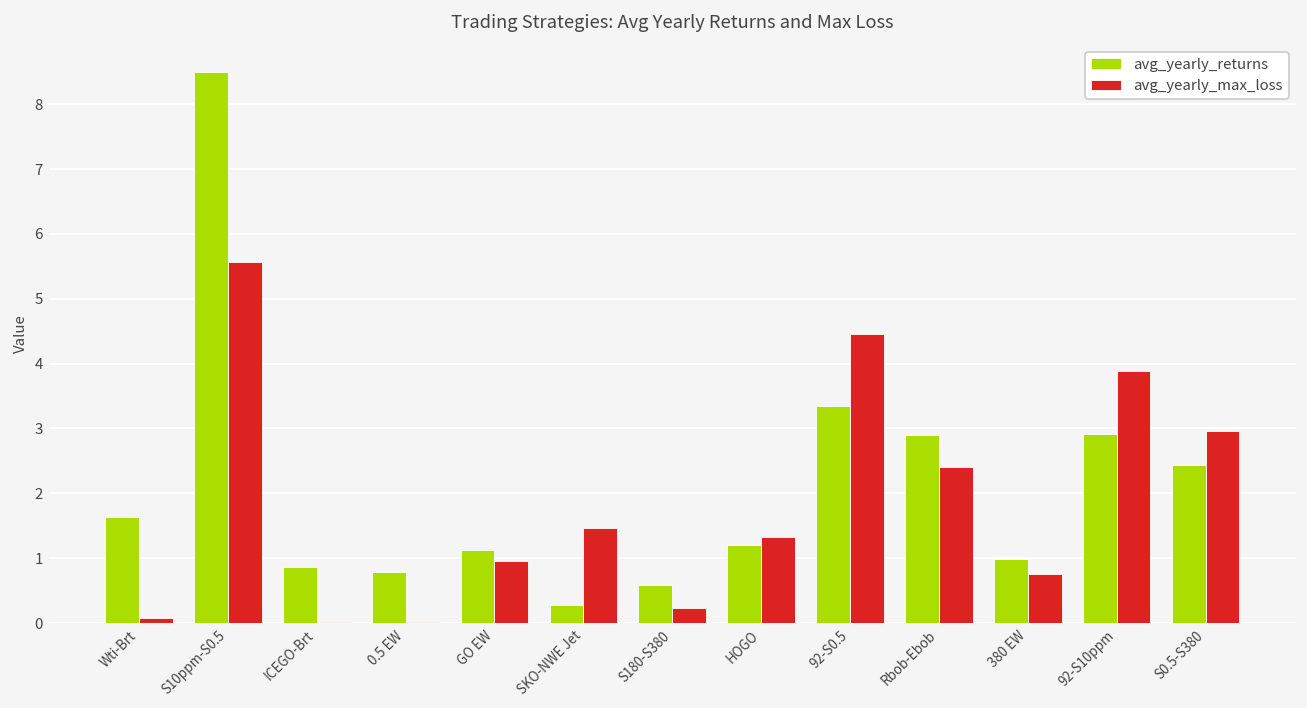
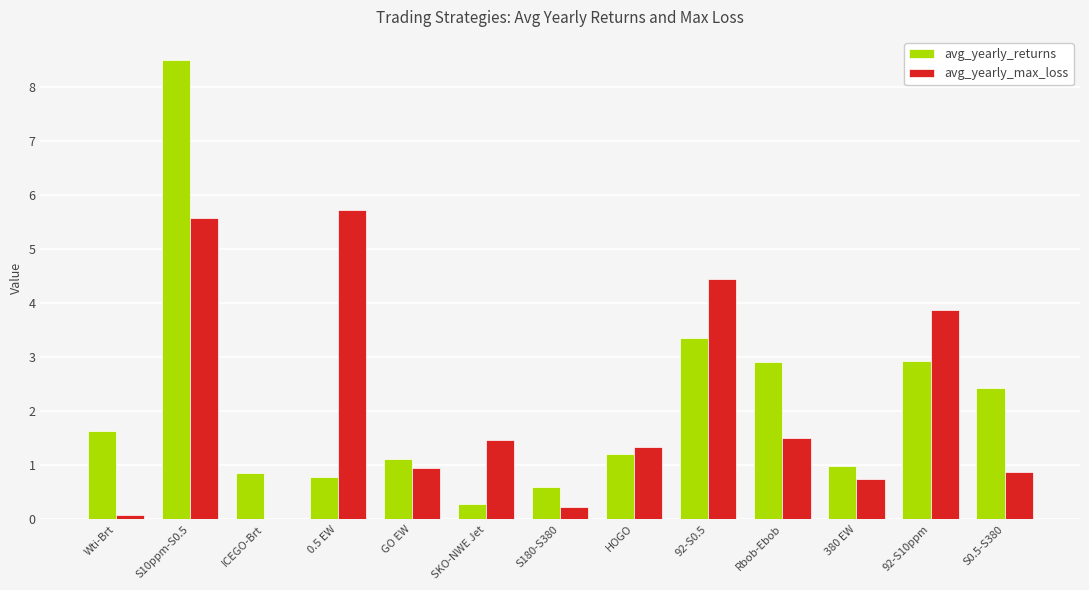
avg_yearly_max_loss, 0.5 EW: 0.0 -> 5.7
avg_yearly_max_loss, Rbob-Ebob: 2.4 -> 1.5
avg_yearly_max_loss, S0.5-S380: 3.0 -> 0.9
